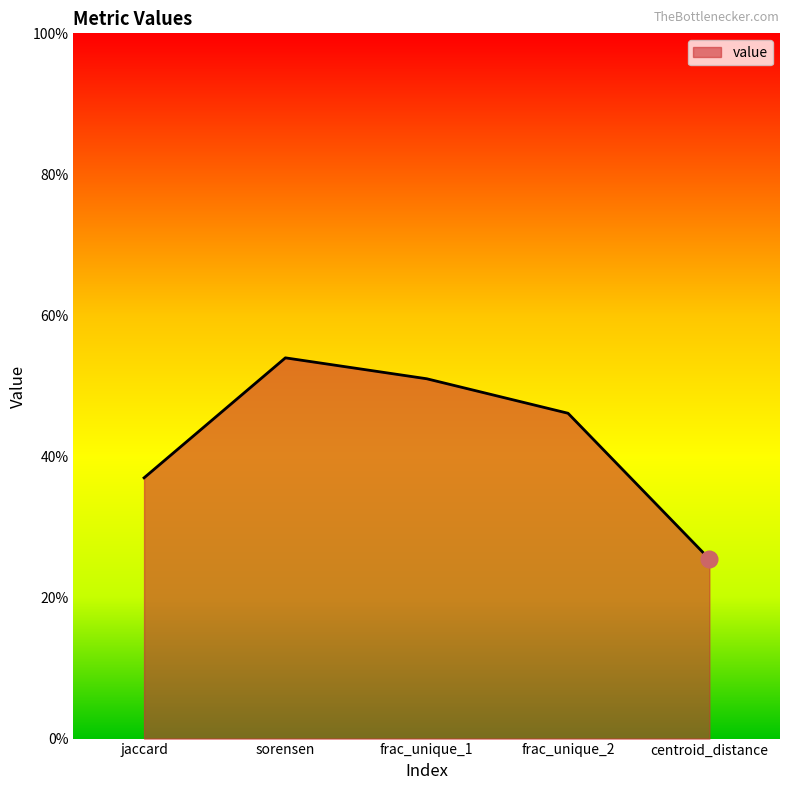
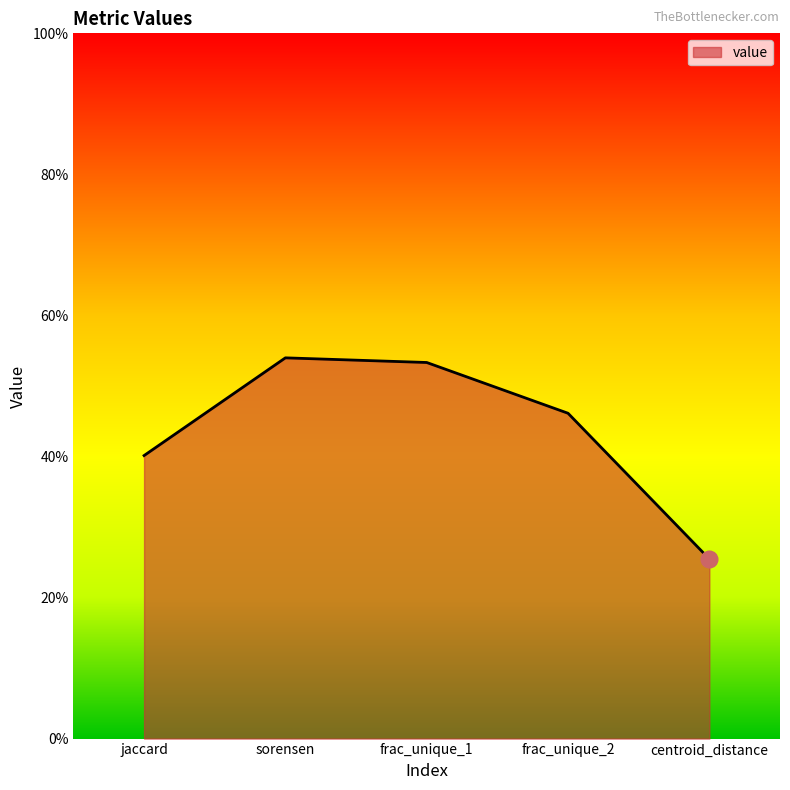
value, jaccard: 37% -> 40%
value, frac_unique_1: 51% -> 53%
